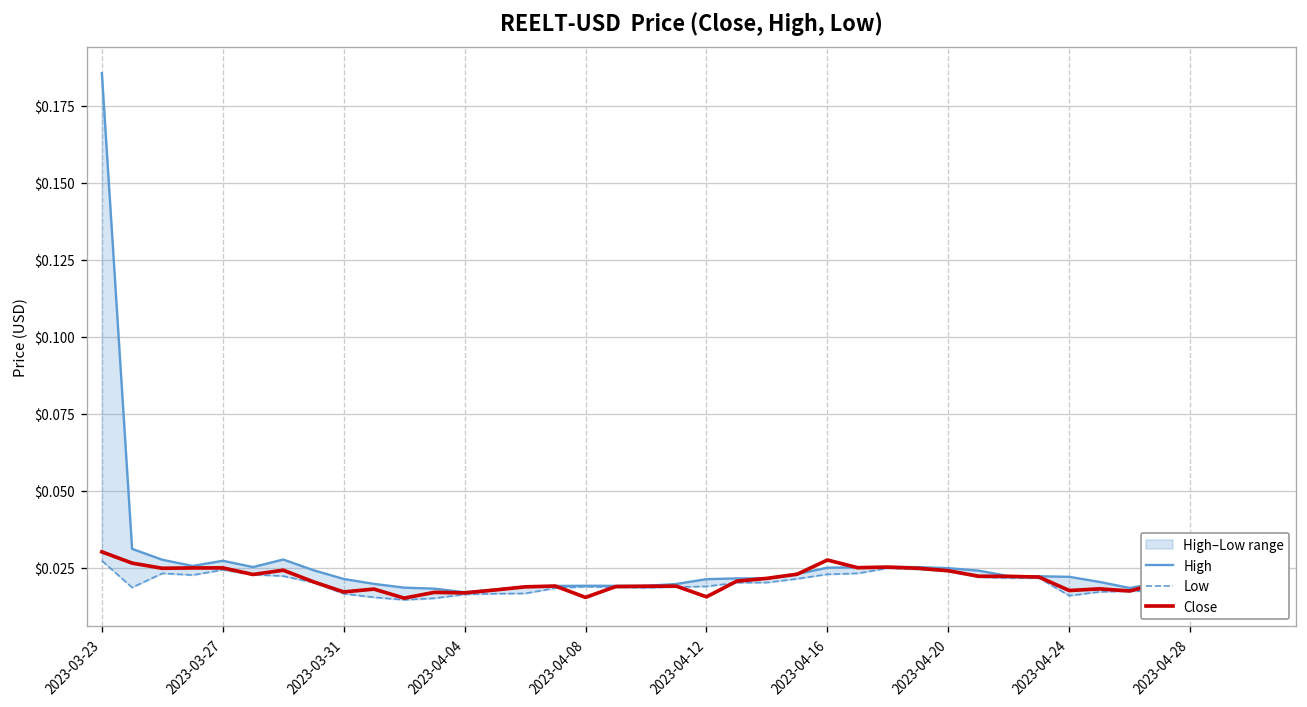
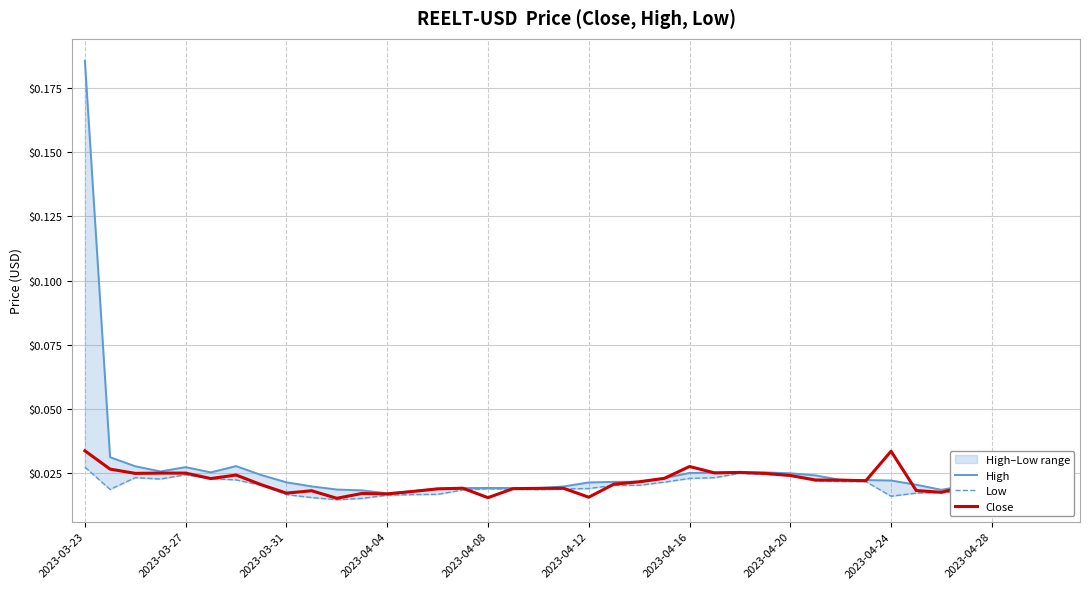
Close, 2023-03-23: $0.030 -> $0.034
Close, 2023-04-24: $0.018 -> $0.034
